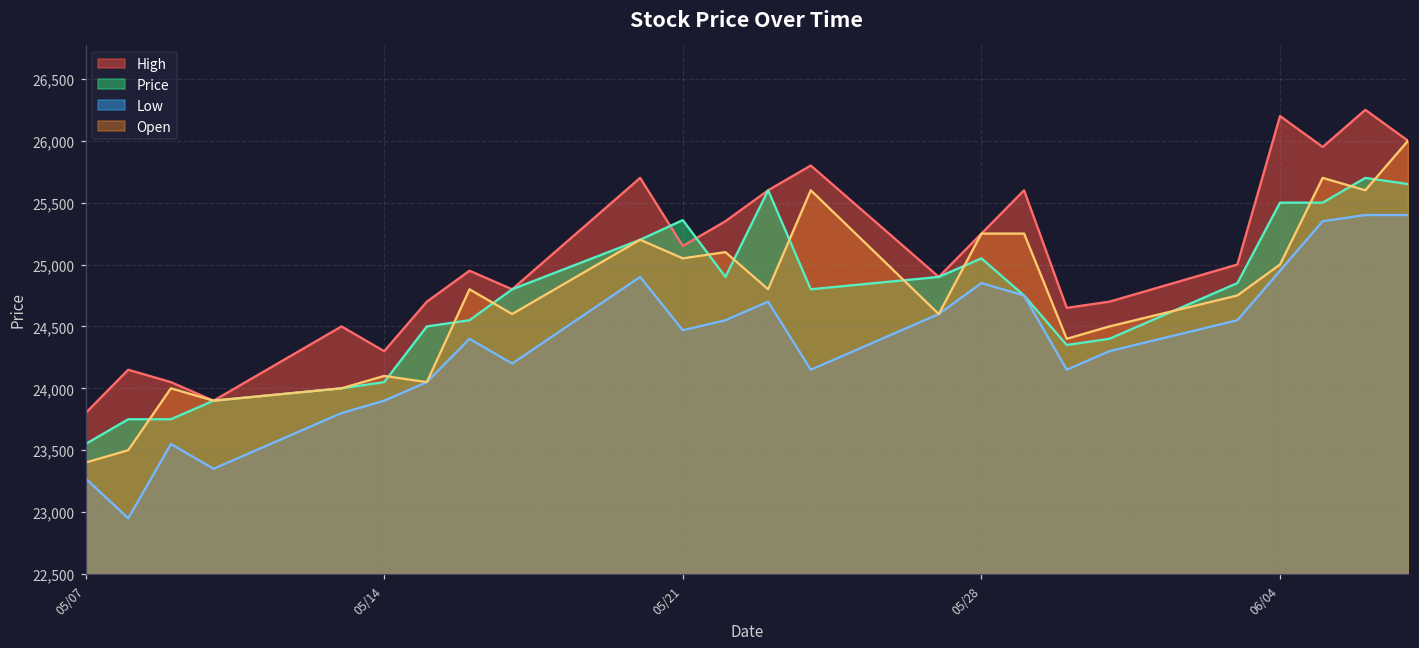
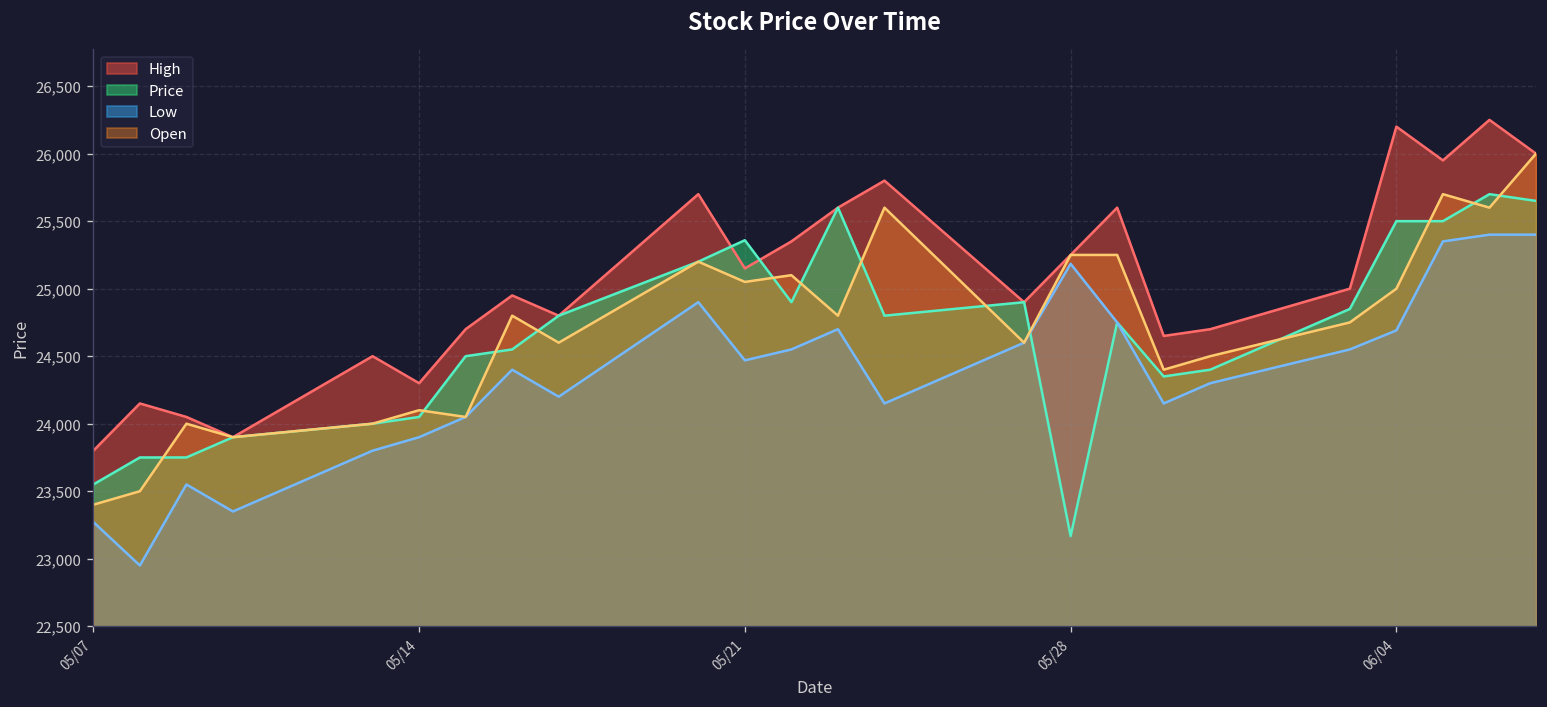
Price, 05/28: 25,050 -> 23,170
Low, 05/28: 24,850 -> 25,180
Low, 06/04: 24,950 -> 24,690
